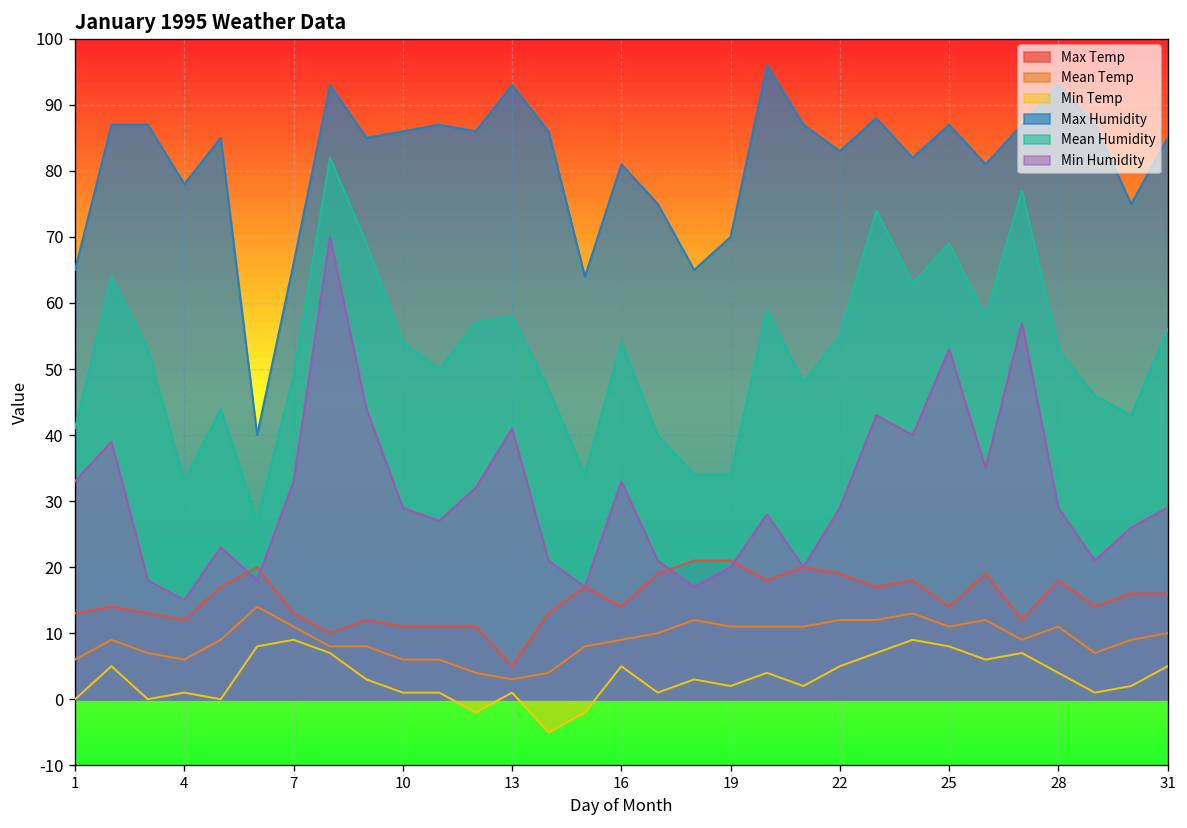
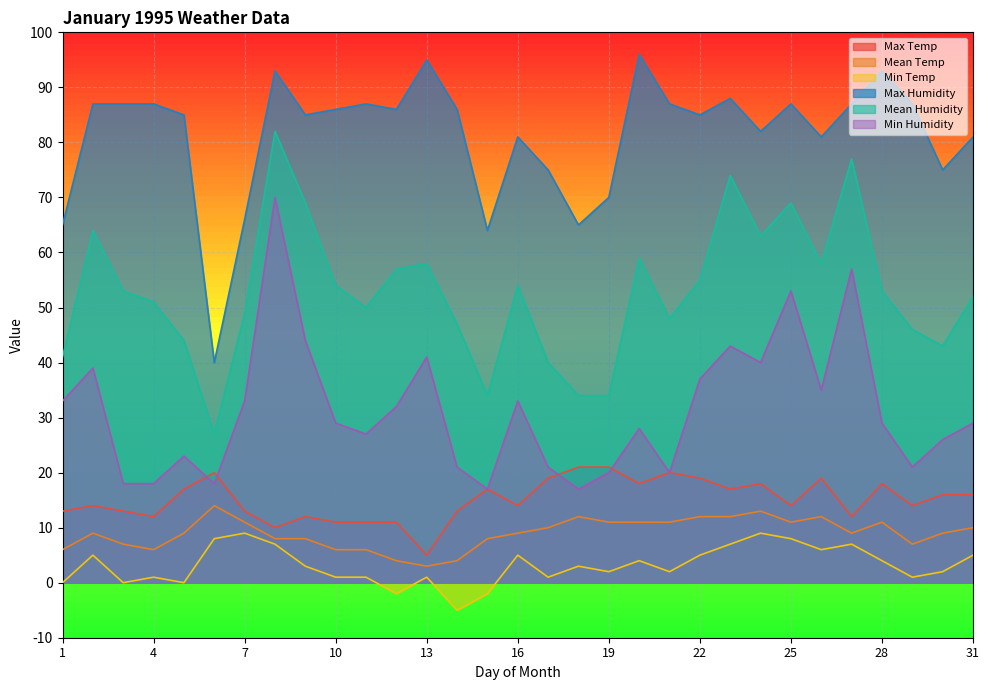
Max Humidity, 4: 78 -> 87
Mean Humidity, 4: 33 -> 51
Min Humidity, 4: 15 -> 18
Max Humidity, 13: 93 -> 95
Max Humidity, 22: 83 -> 85
Min Humidity, 22: 29 -> 37
Max Humidity, 31: 85 -> 81
Mean Humidity, 31: 56 -> 52
